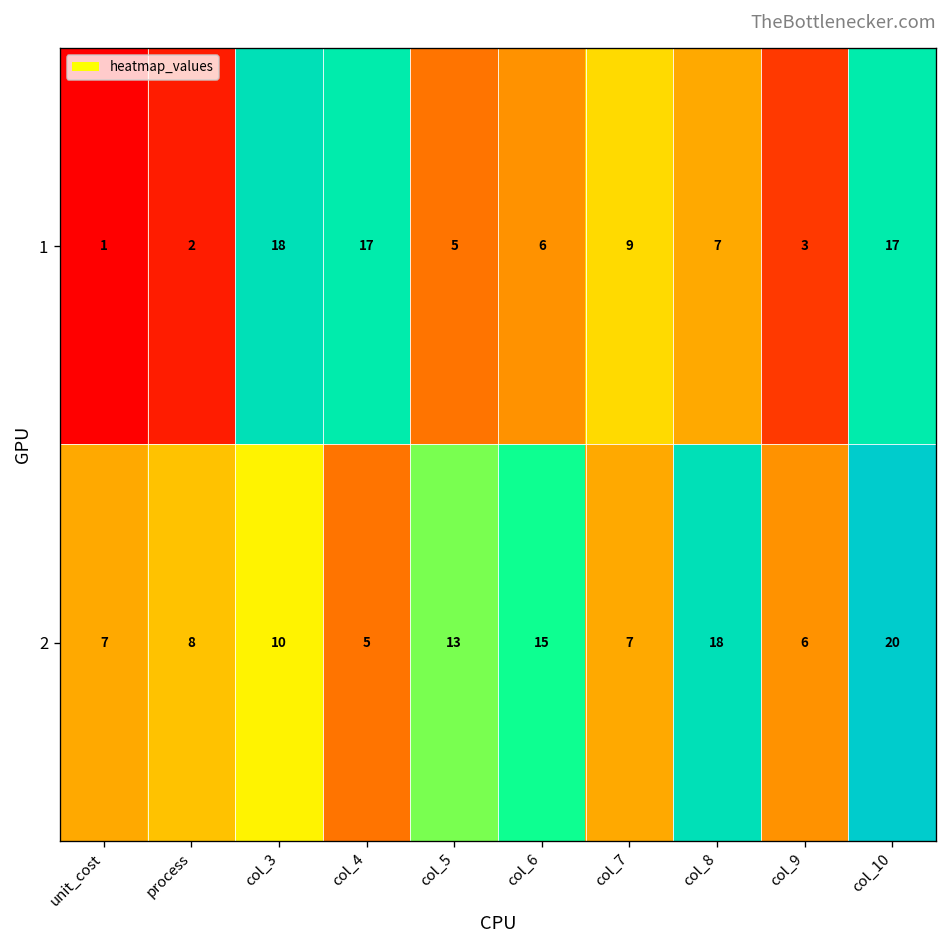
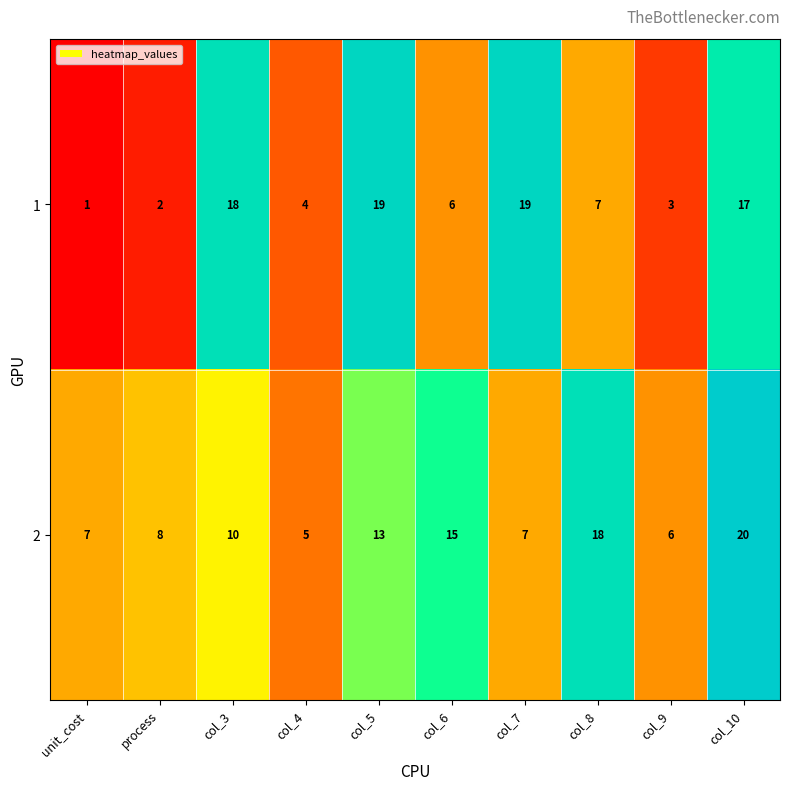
1, col_4: 17 -> 4
1, col_5: 5 -> 19
1, col_7: 9 -> 19
